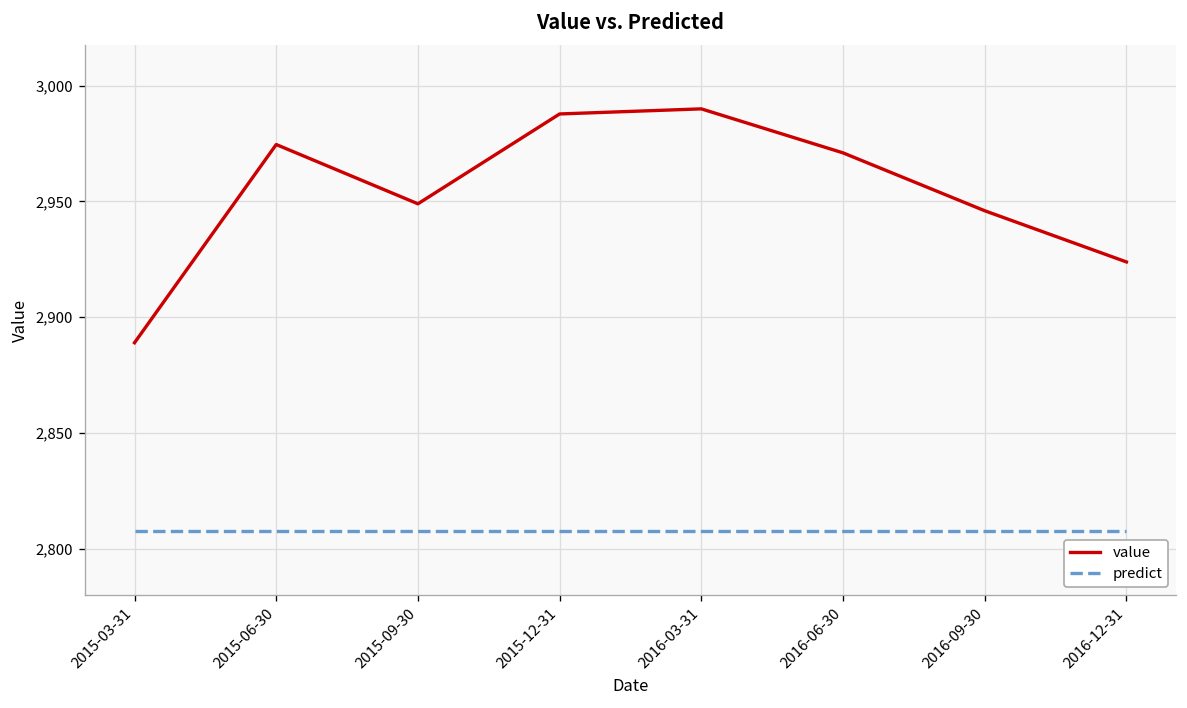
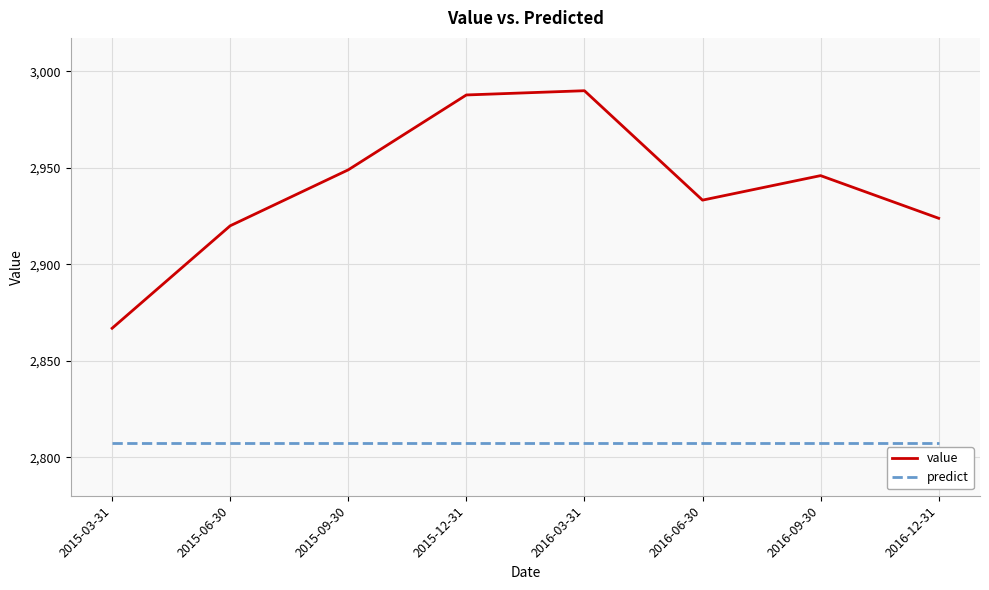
value, 2015-03-31: 2,889 -> 2,867
value, 2015-06-30: 2,975 -> 2,920
value, 2016-06-30: 2,971 -> 2,933
